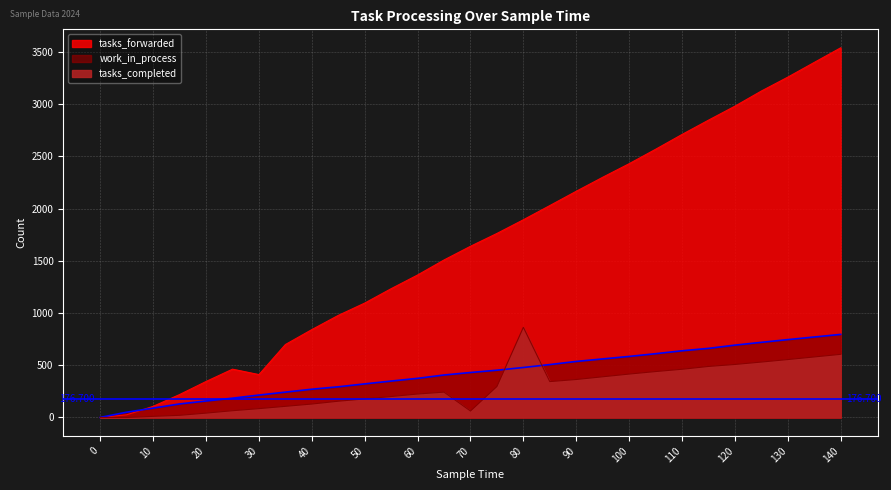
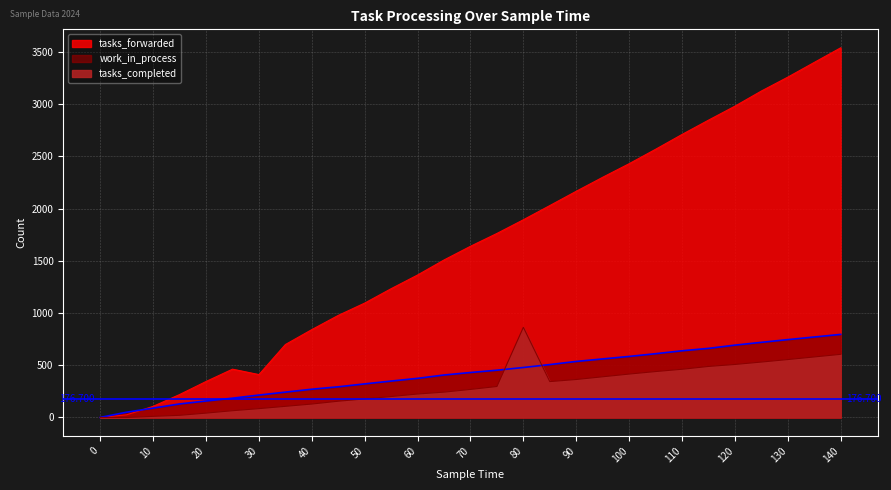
tasks_completed, 70: 60 -> 270
